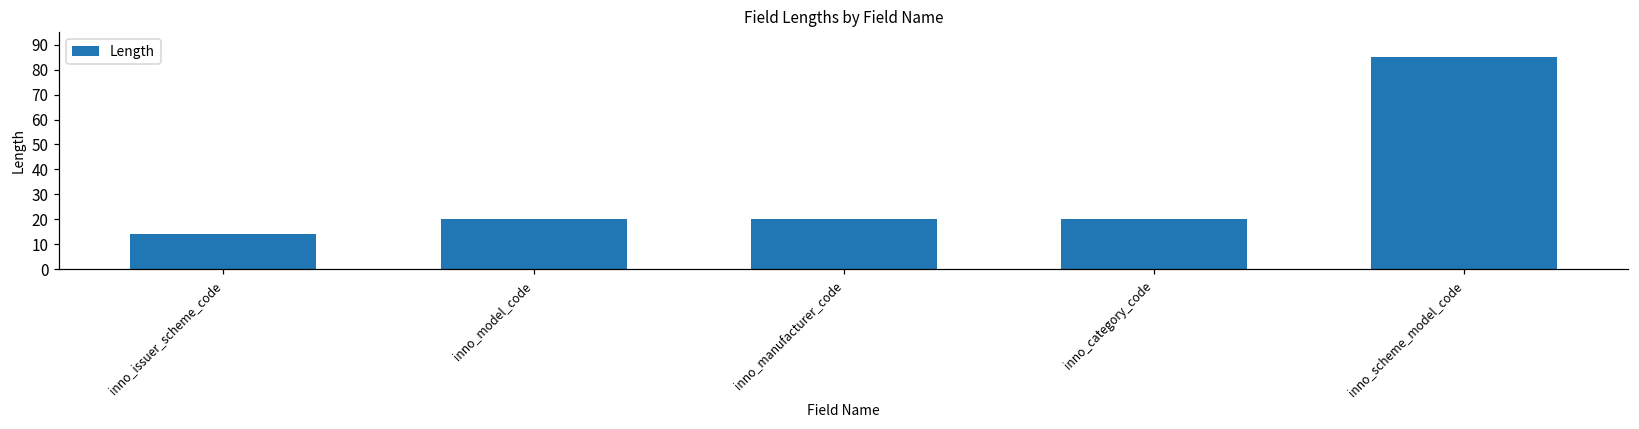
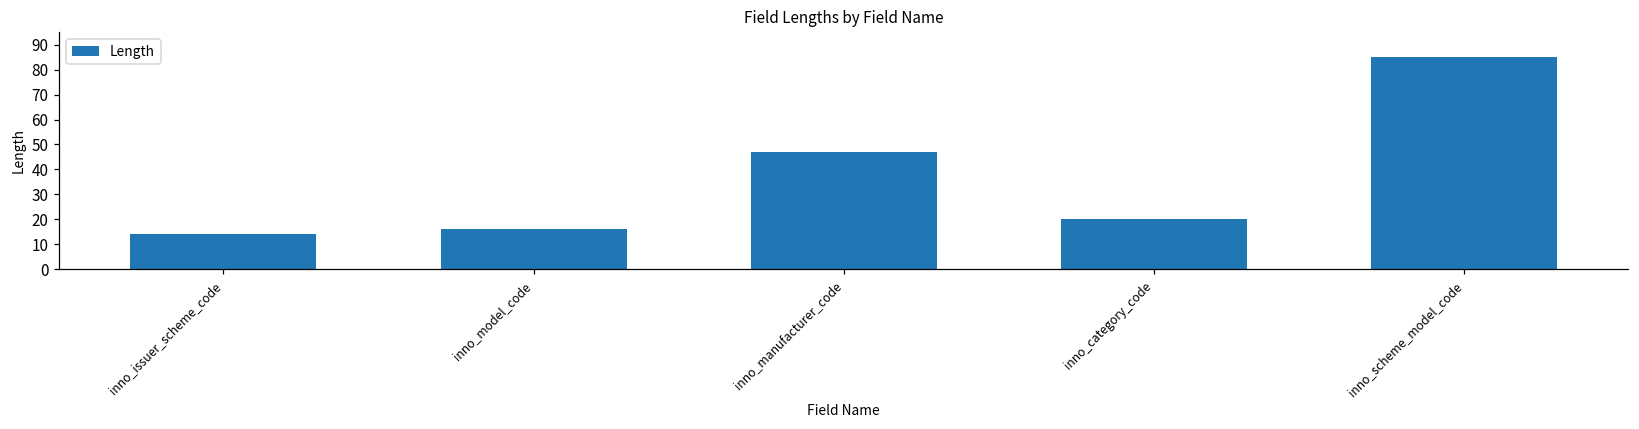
inno_model_code: 20 -> 16
inno_manufacturer_code: 20 -> 47
